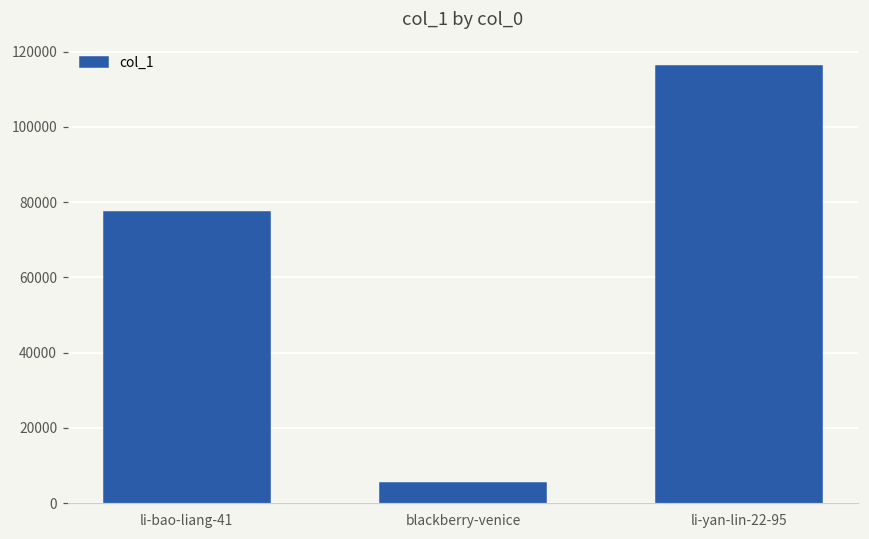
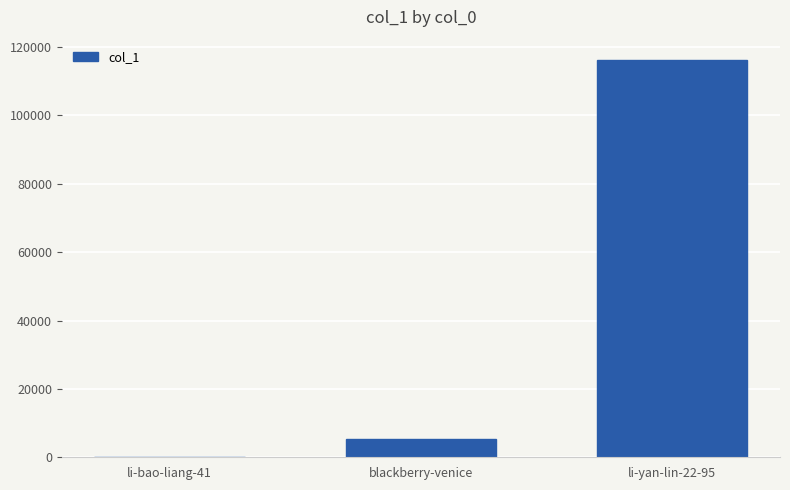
li-bao-liang-41: 77000 -> 0
